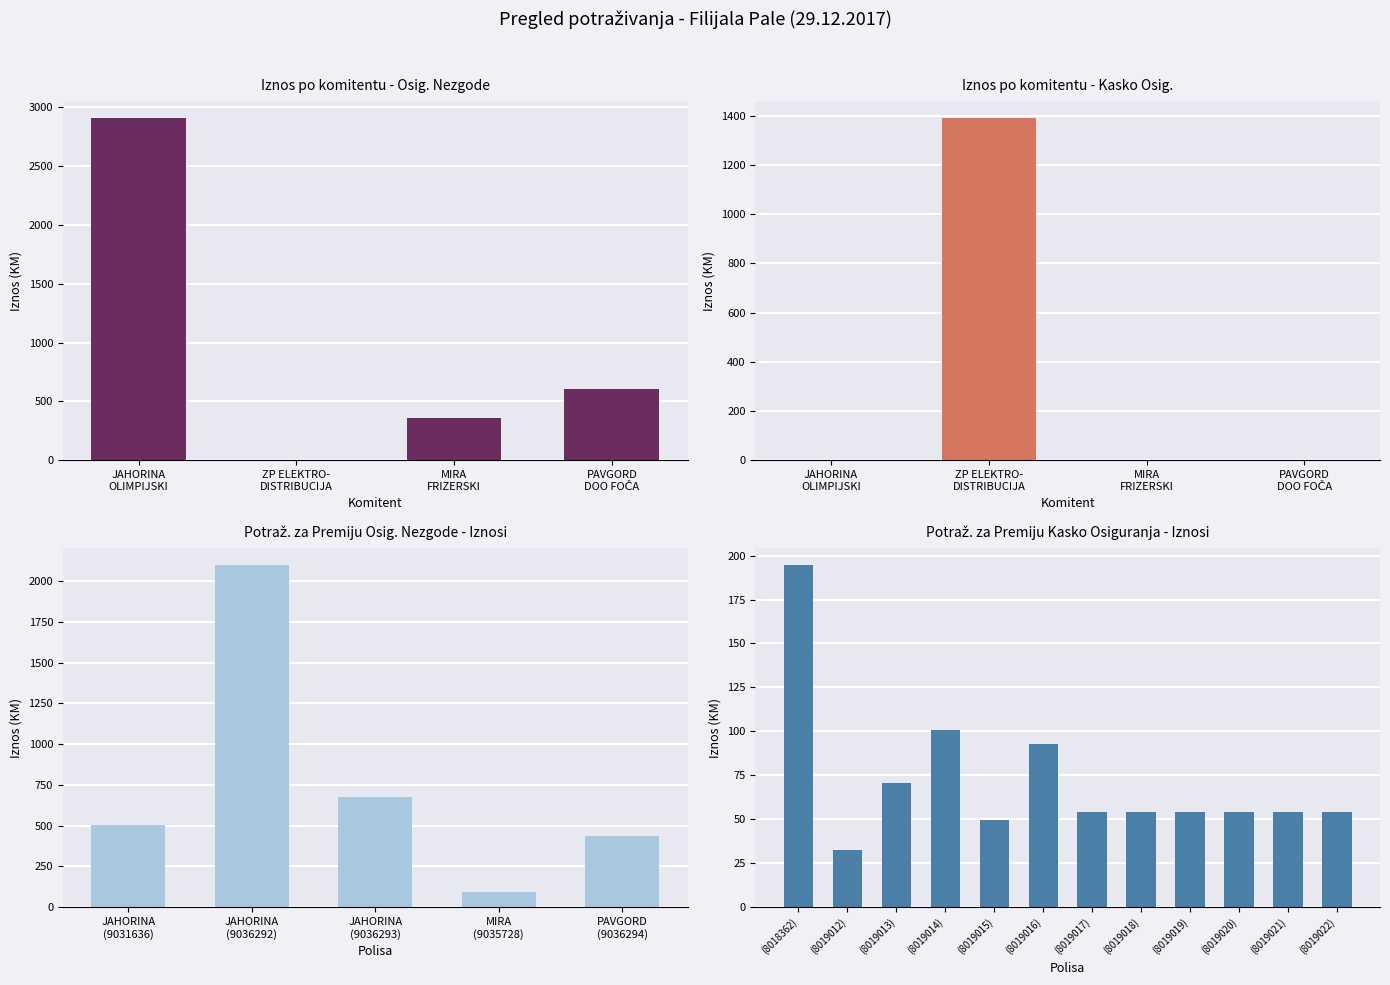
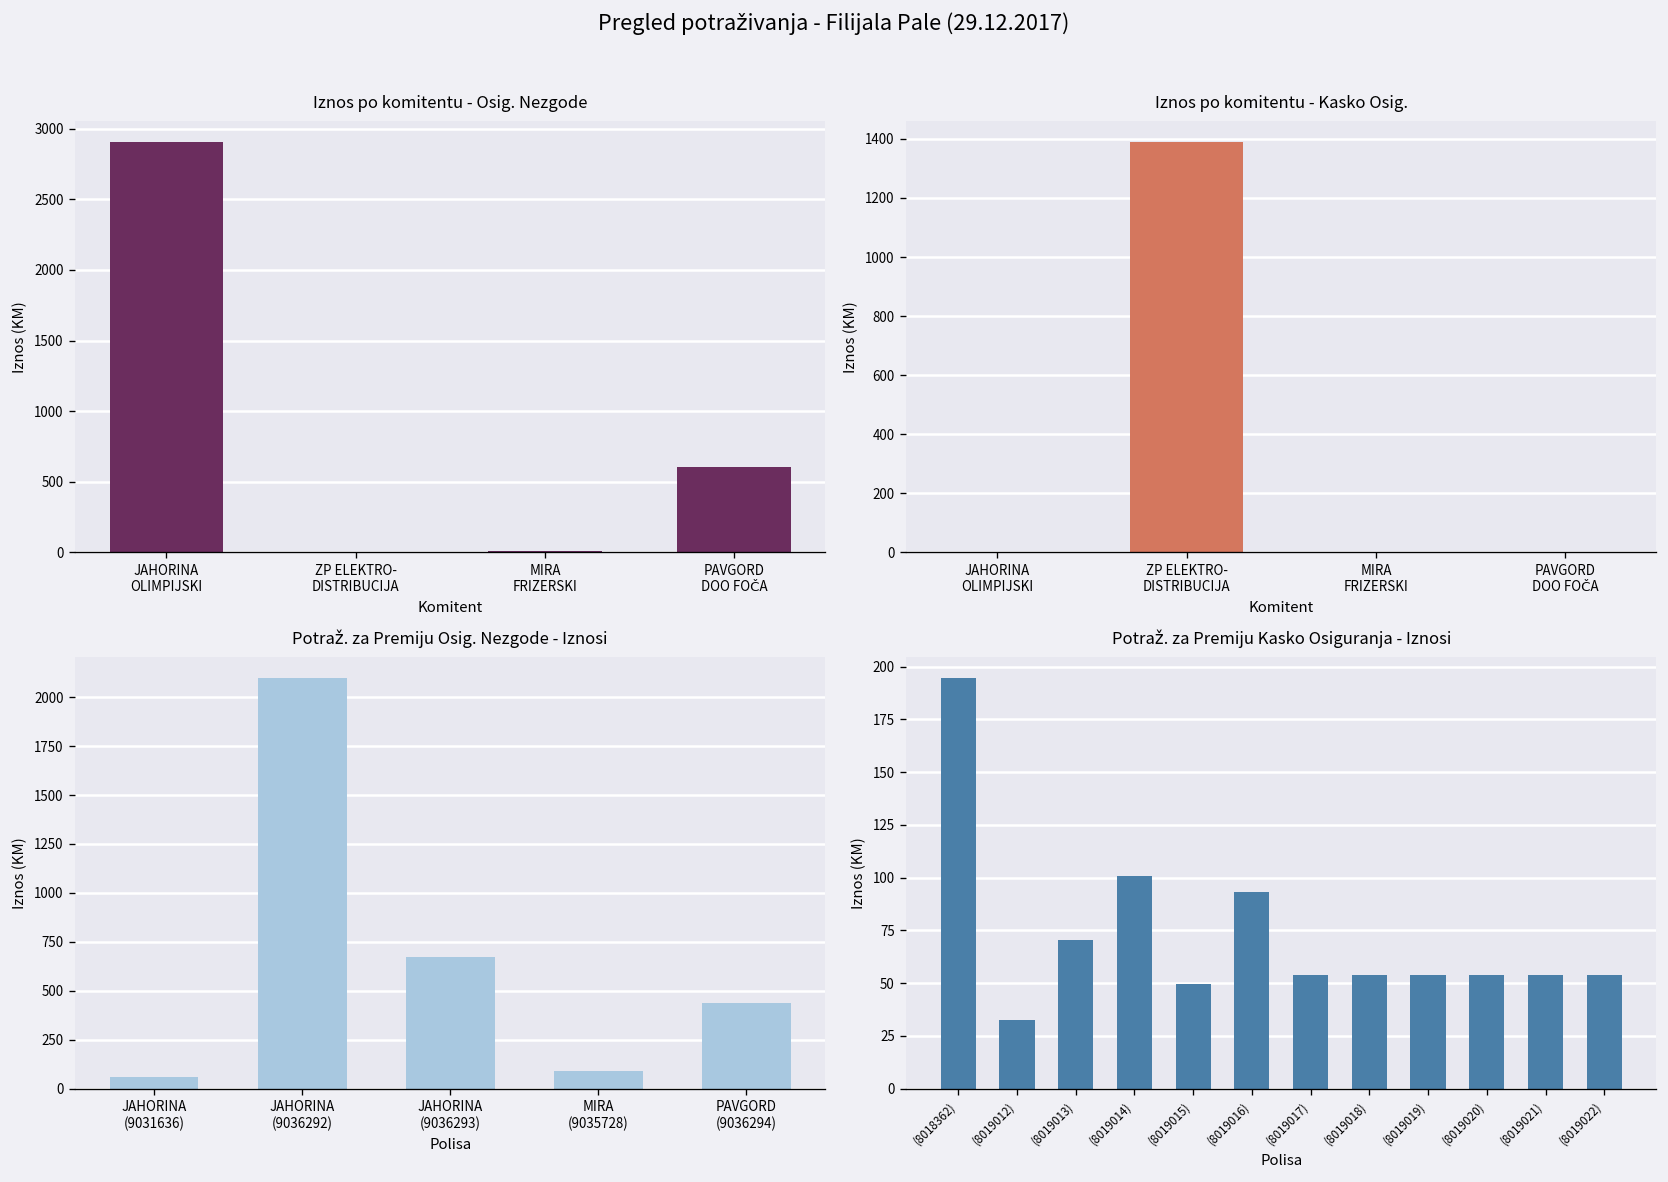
Iznos po komitentu - Osig. Nezgode, MIRA FRIZERSKI: 360 -> 10
Potraž. za Premiju Osig. Nezgode - Iznosi, JAHORINA (9031636): 510 -> 60
